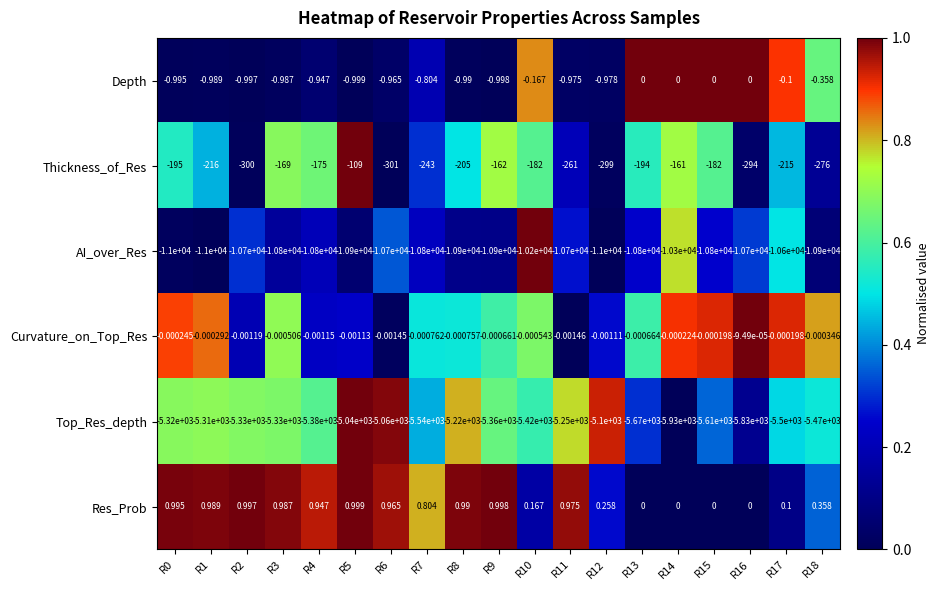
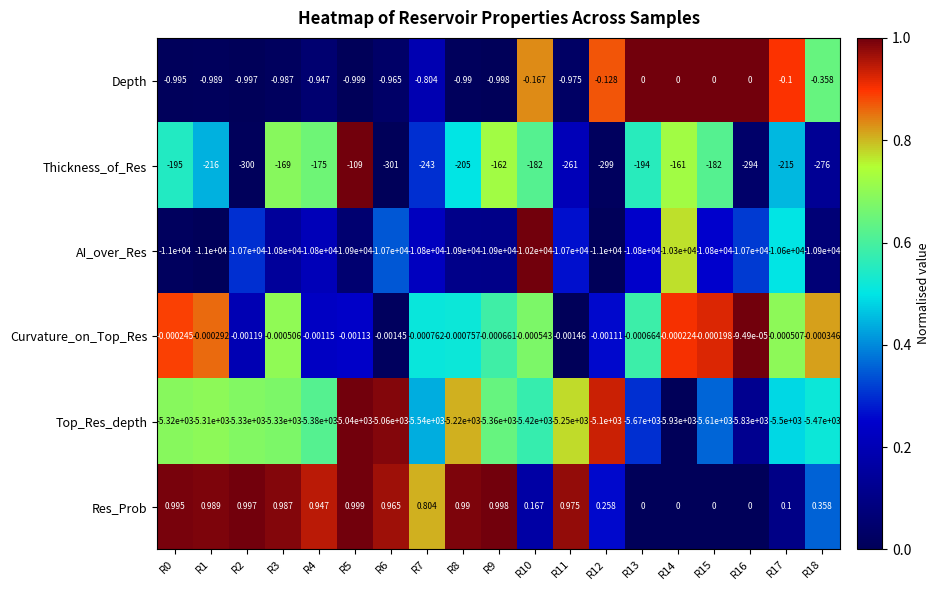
Depth, R12: -0.978 -> -0.128
Curvature_on_Top_Res, R17: -0.000198 -> -0.000507
